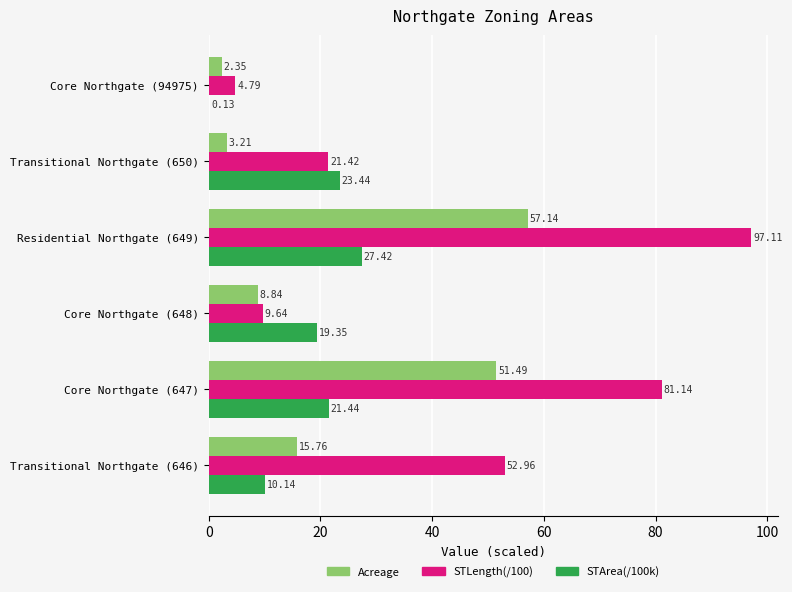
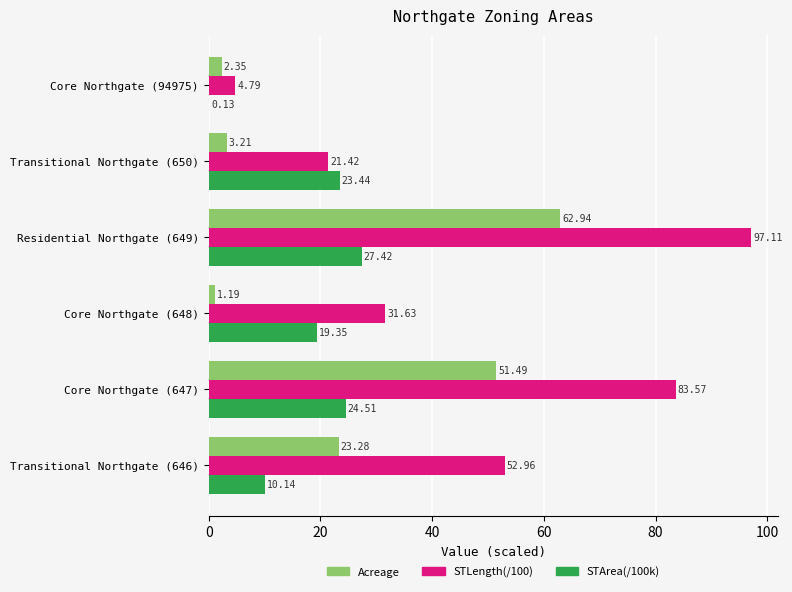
Acreage, Residential Northgate (649): 57.14 -> 62.94
Acreage, Core Northgate (648): 8.84 -> 1.19
STLength(/100), Core Northgate (648): 9.64 -> 31.63
STLength(/100), Core Northgate (647): 81.14 -> 83.57
STArea(/100k), Core Northgate (647): 21.44 -> 24.51
Acreage, Transitional Northgate (646): 15.76 -> 23.28
